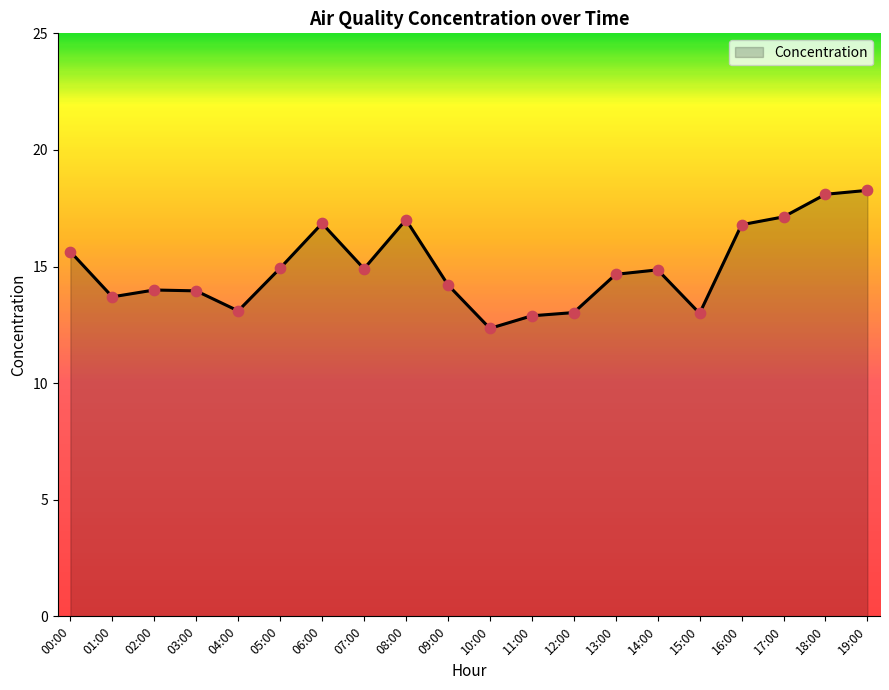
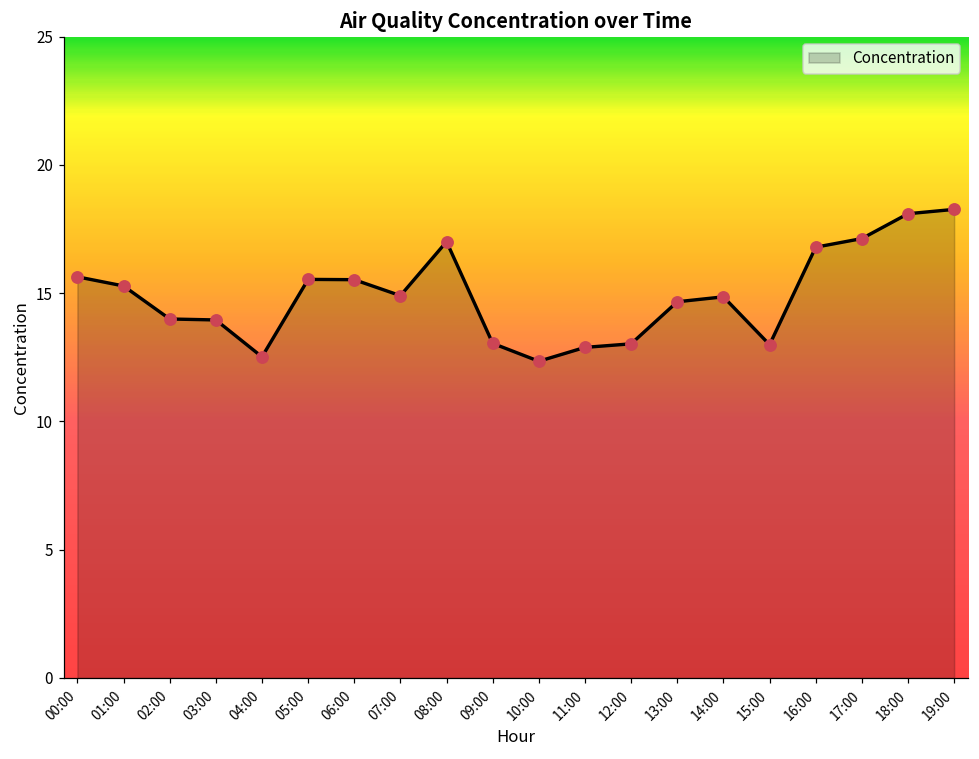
01:00: 13.7 -> 15.3
04:00: 13.1 -> 12.5
05:00: 14.9 -> 15.5
06:00: 16.8 -> 15.5
09:00: 14.2 -> 13.0
